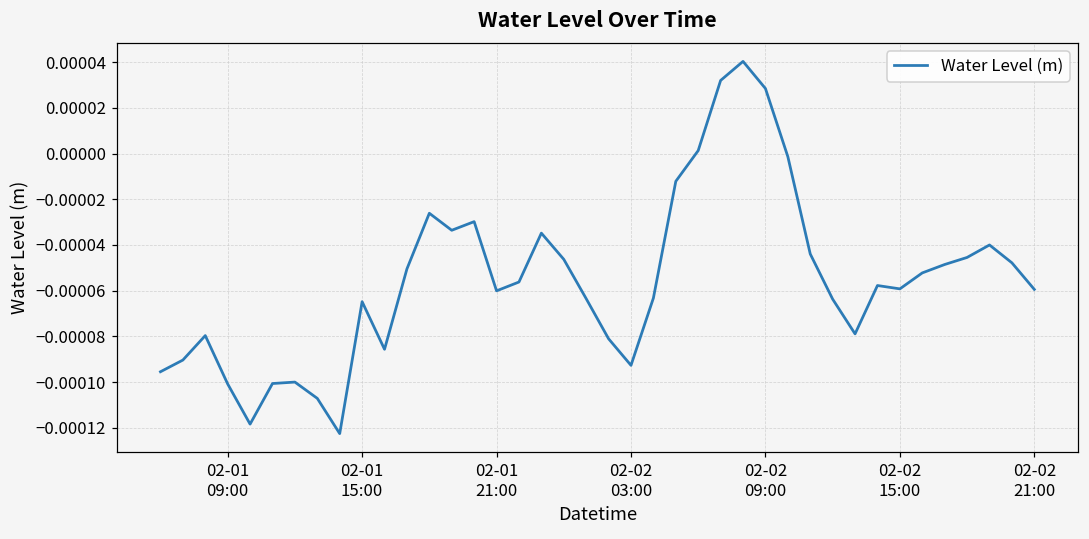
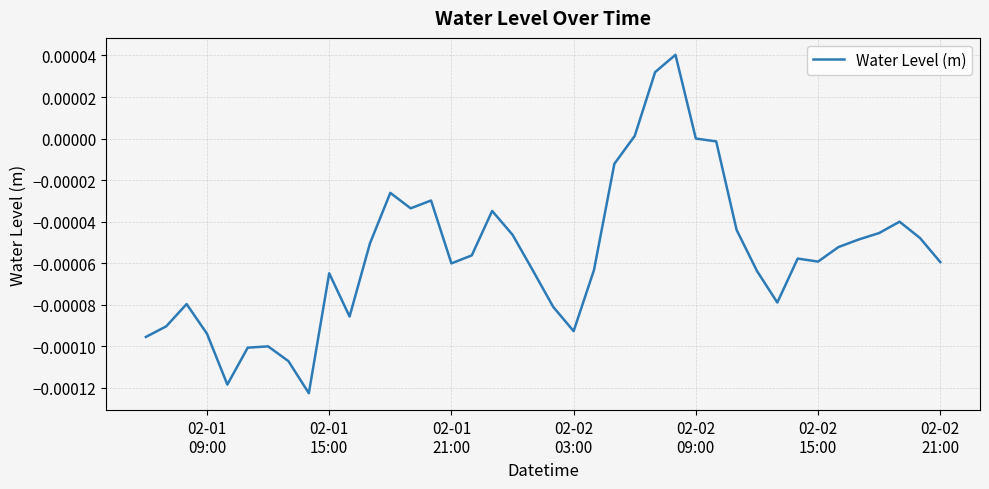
02-01 09:00: -0.000101 -> -0.000094
02-02 09:00: 0.00003 -> 0.00000
